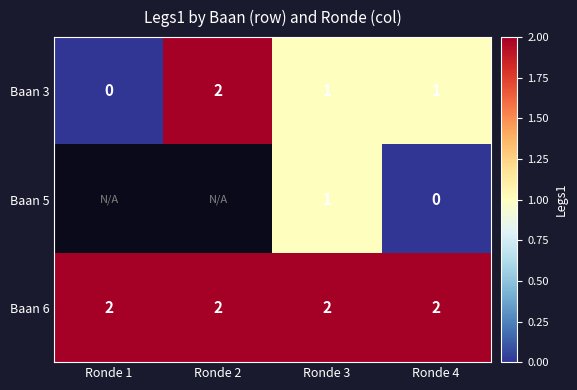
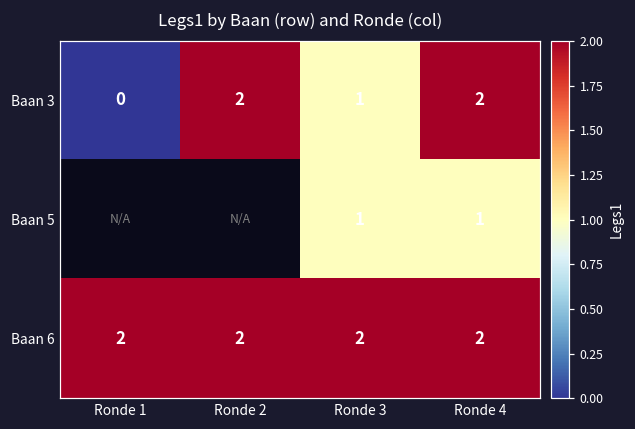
Baan 3, Ronde 4: 1 -> 2
Baan 5, Ronde 4: 0 -> 1
